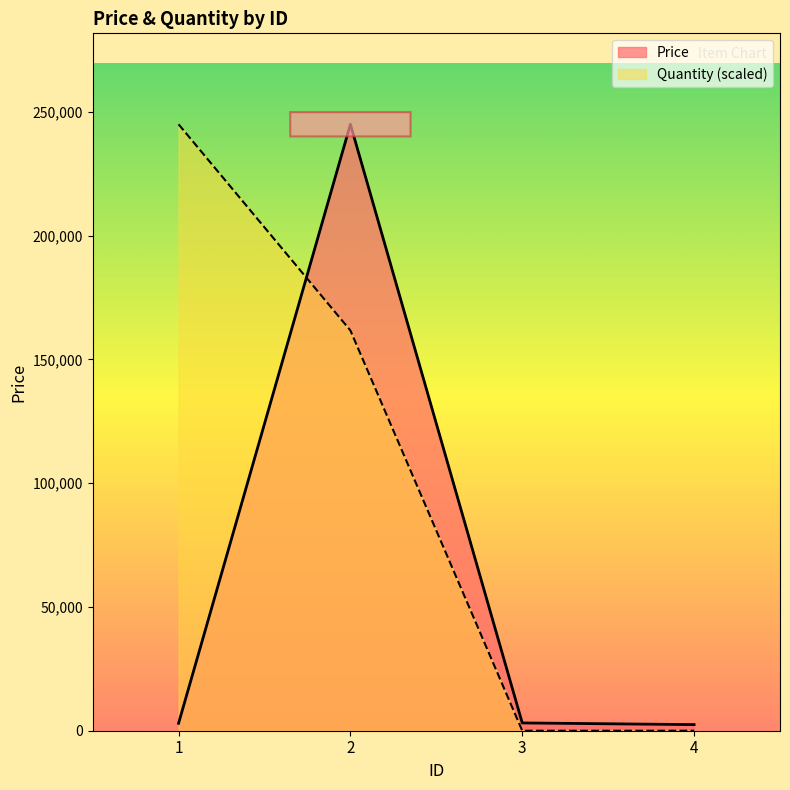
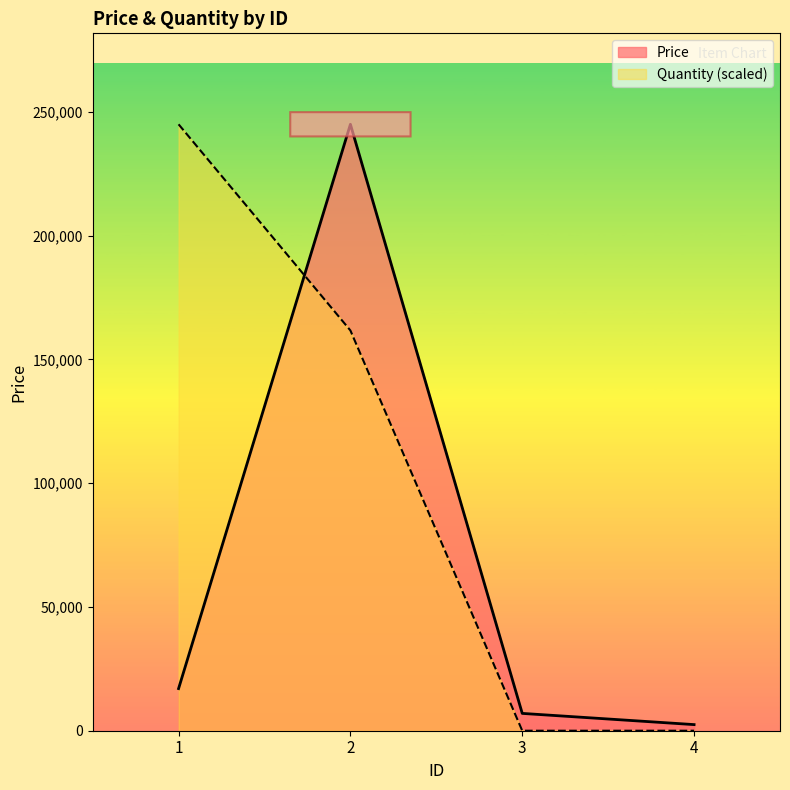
Price, 1: 3,000 -> 17,000
Price, 3: 3,000 -> 7,000
